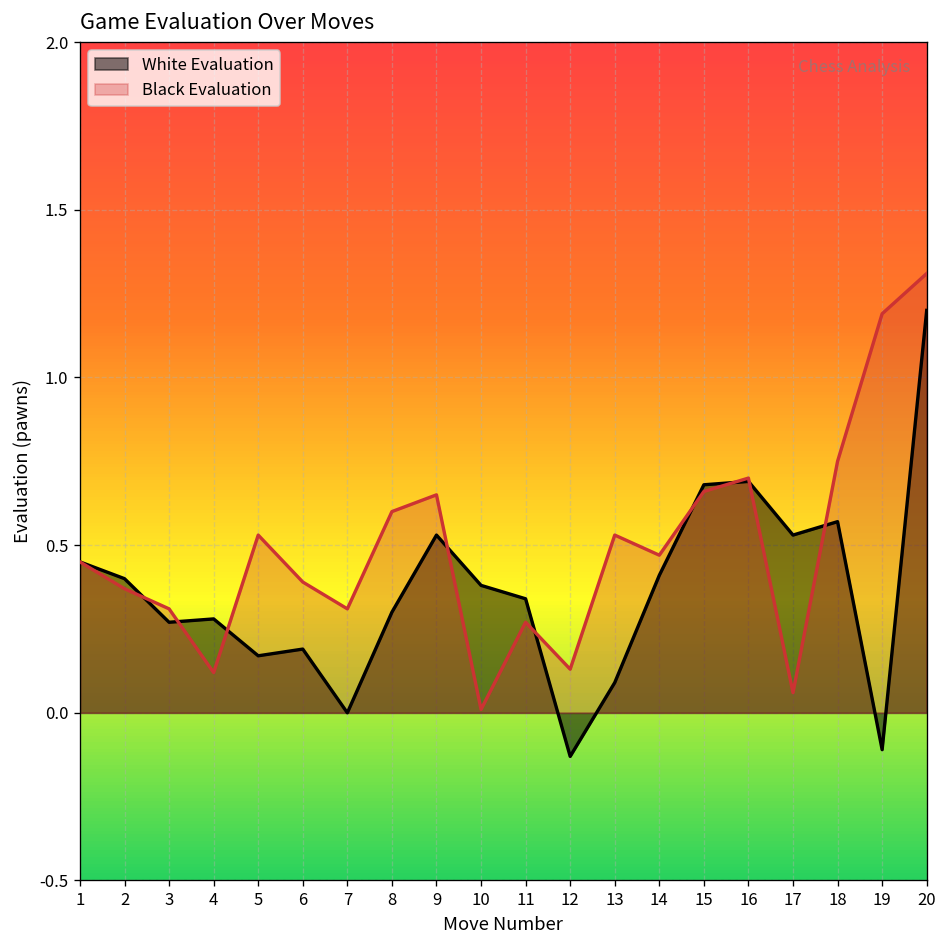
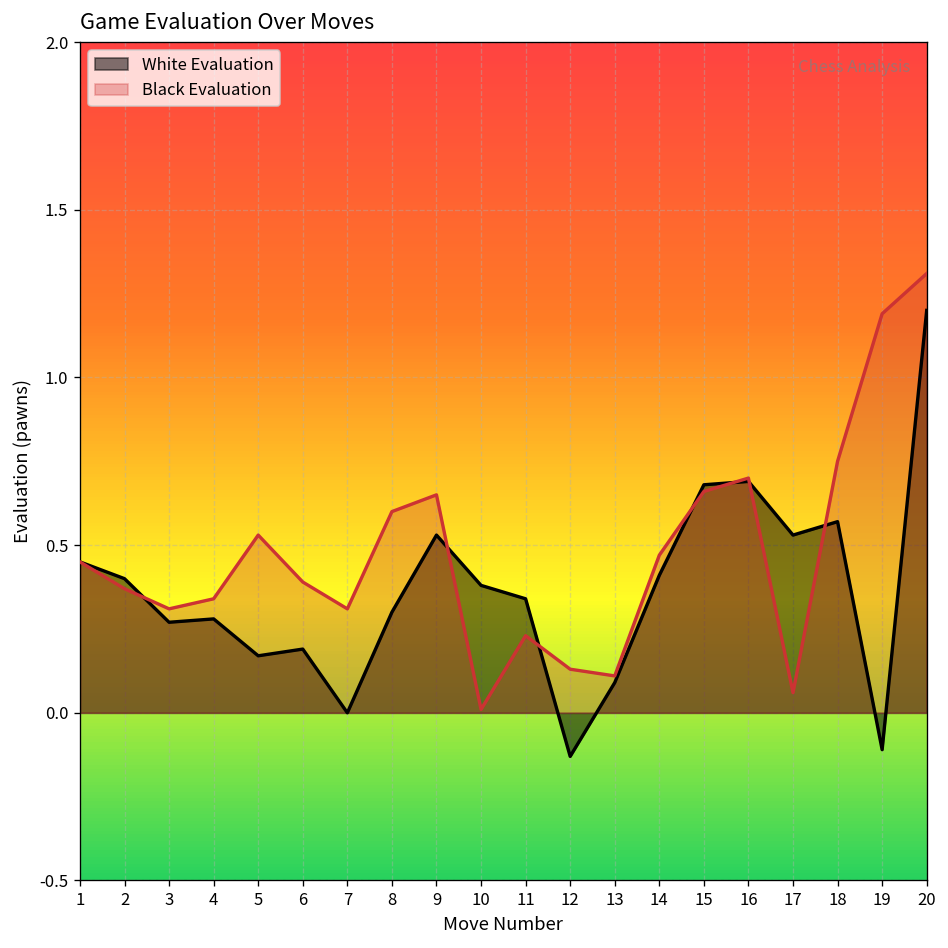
Black Evaluation, 4: 0.12 -> 0.34
Black Evaluation, 11: 0.27 -> 0.23
Black Evaluation, 13: 0.53 -> 0.11
